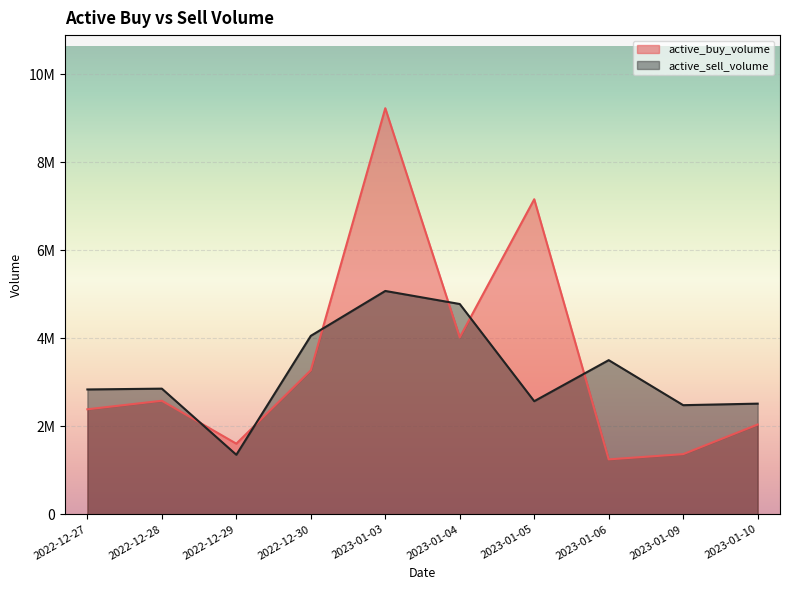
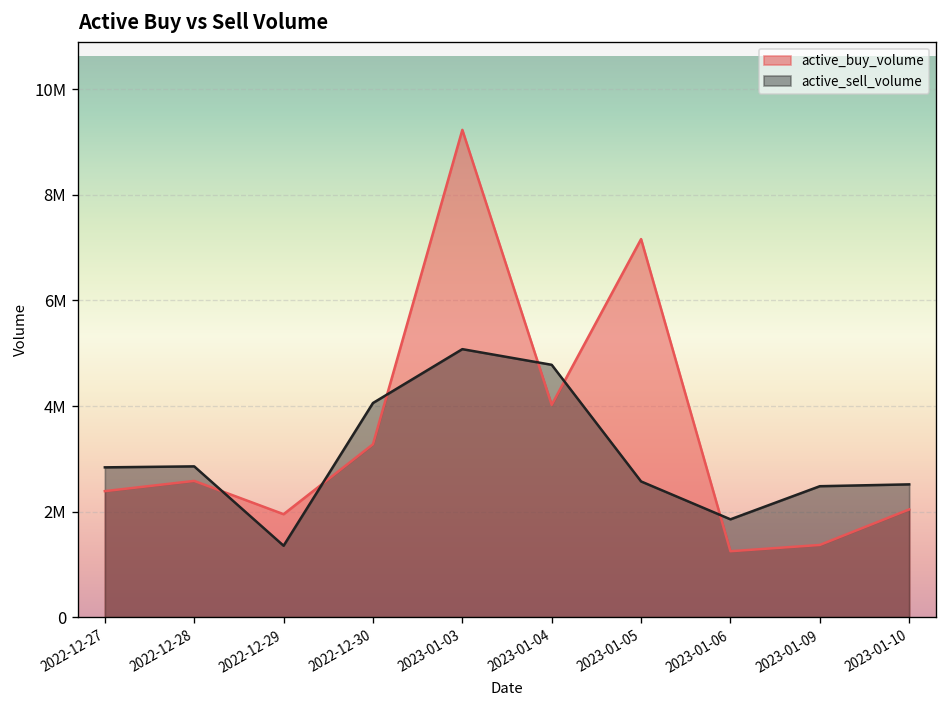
active_buy_volume, 2022-12-29: 1600000 -> 2000000
active_sell_volume, 2023-01-06: 3500000 -> 1900000
